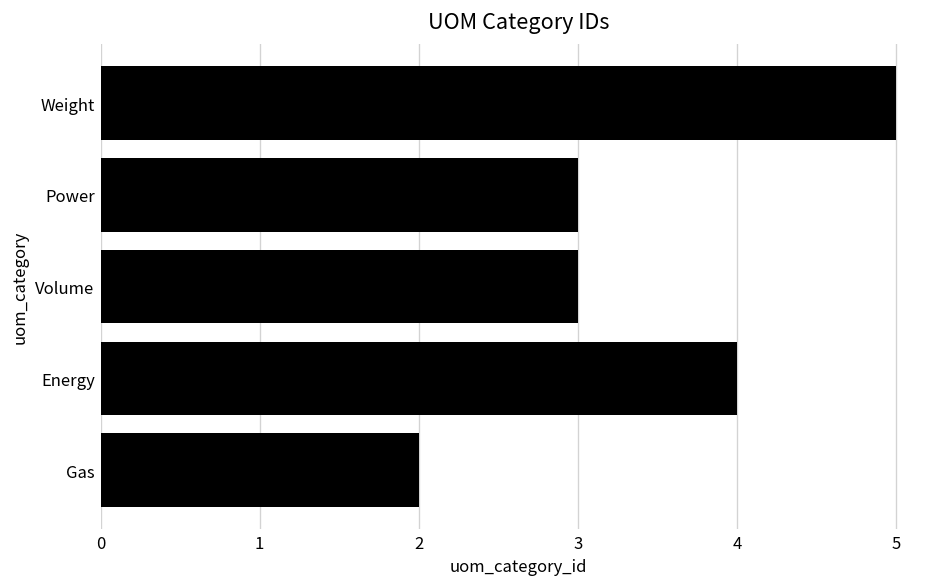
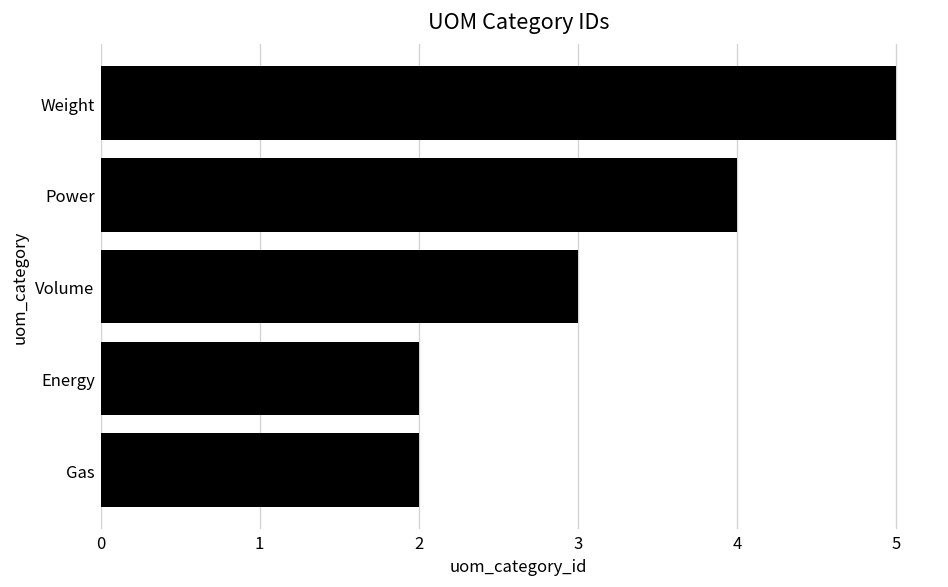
Power: 3 -> 4
Energy: 4 -> 2
